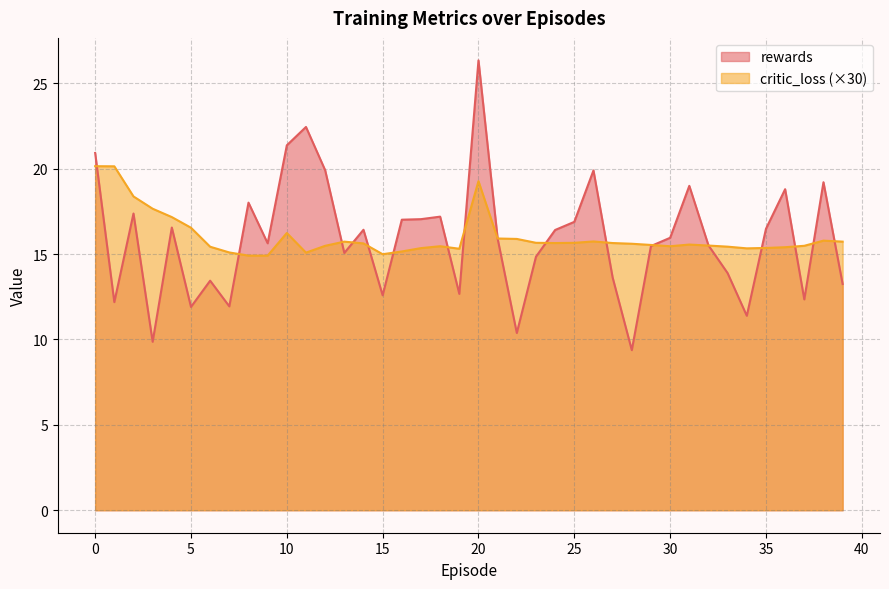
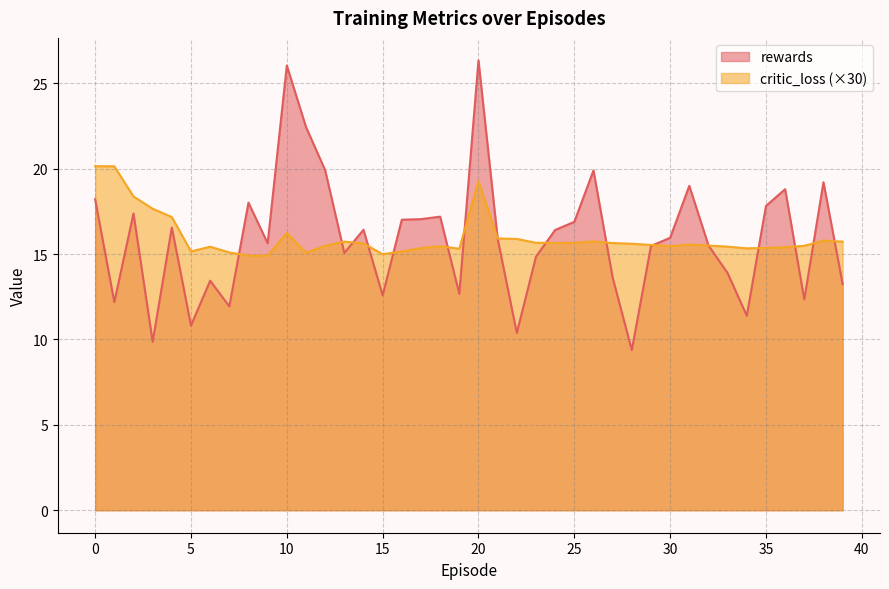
rewards, 0: 20.9 -> 18.2
rewards, 5: 11.9 -> 10.8
critic_loss (×30), 5: 16.5 -> 15.2
rewards, 10: 21.4 -> 26.0
rewards, 35: 16.5 -> 17.8
